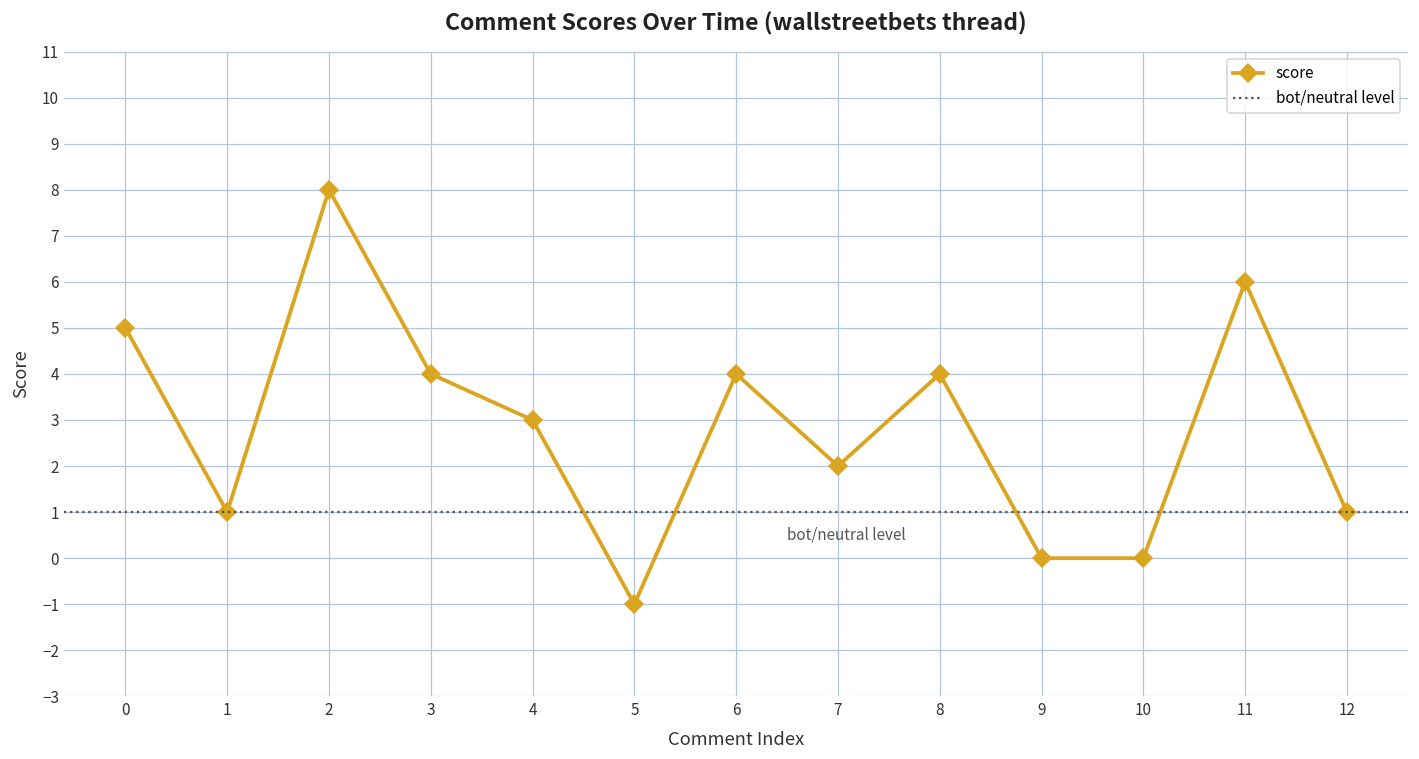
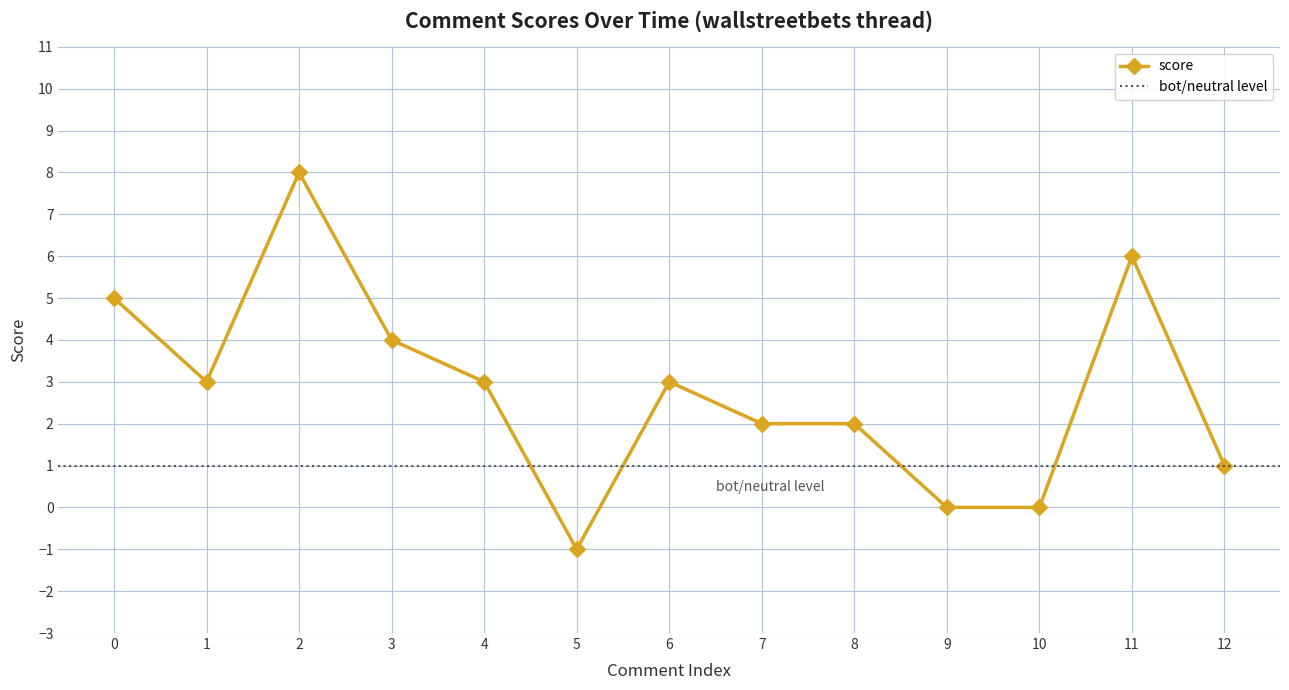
1: 1 -> 3
6: 4 -> 3
8: 4 -> 2
